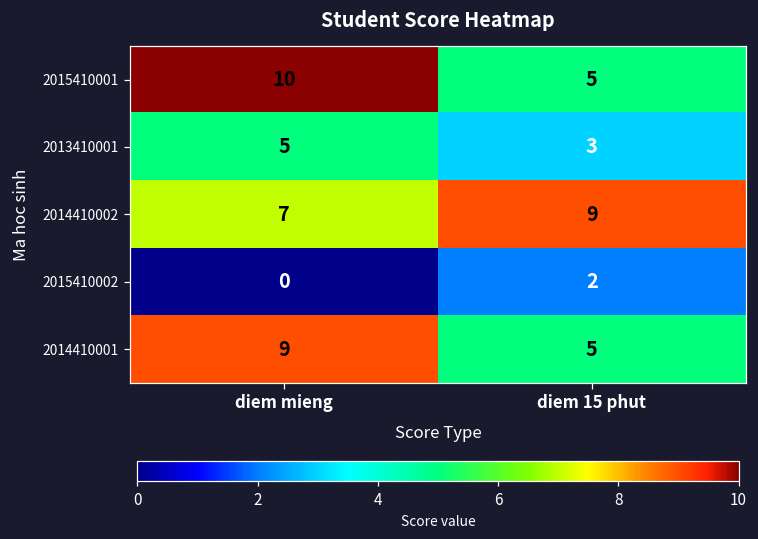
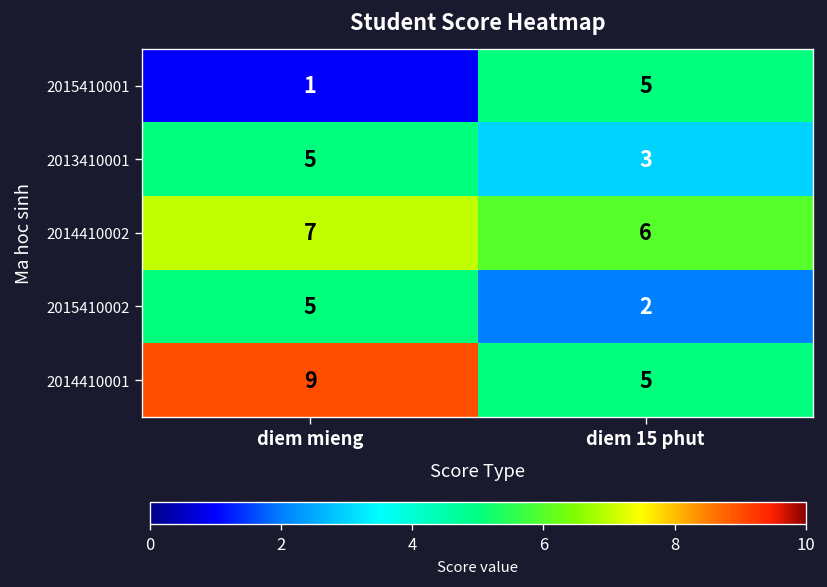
2015410001, diem mieng: 10 -> 1
2014410002, diem 15 phut: 9 -> 6
2015410002, diem mieng: 0 -> 5
